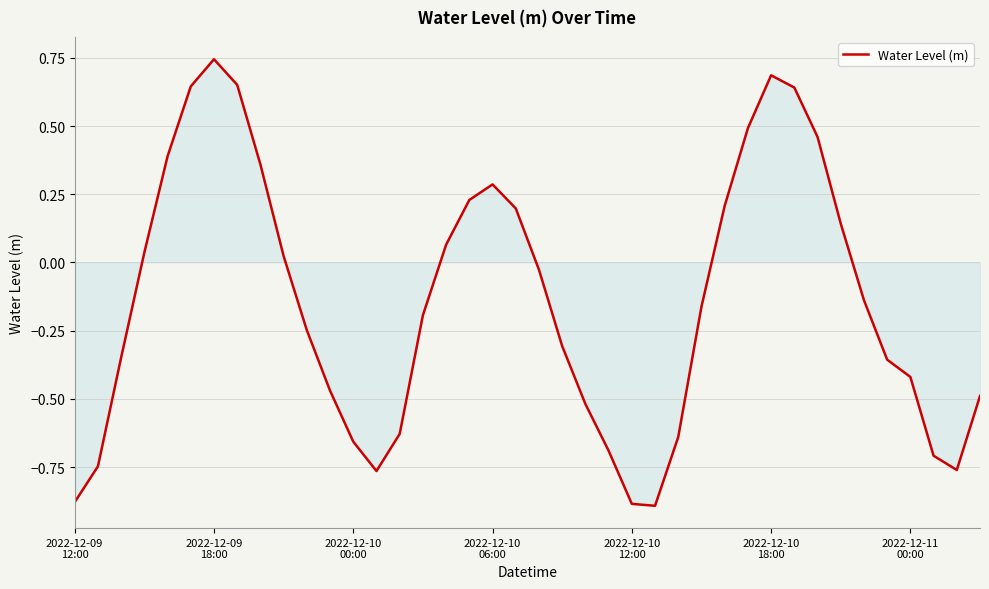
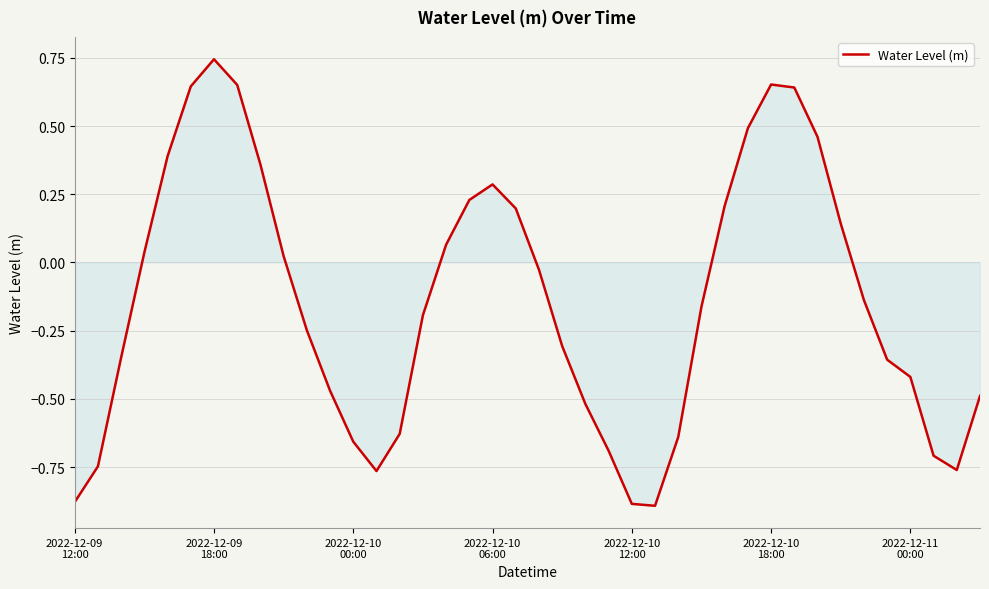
Water Level (m), 2022-12-10 18:00: 0.69 -> 0.65
